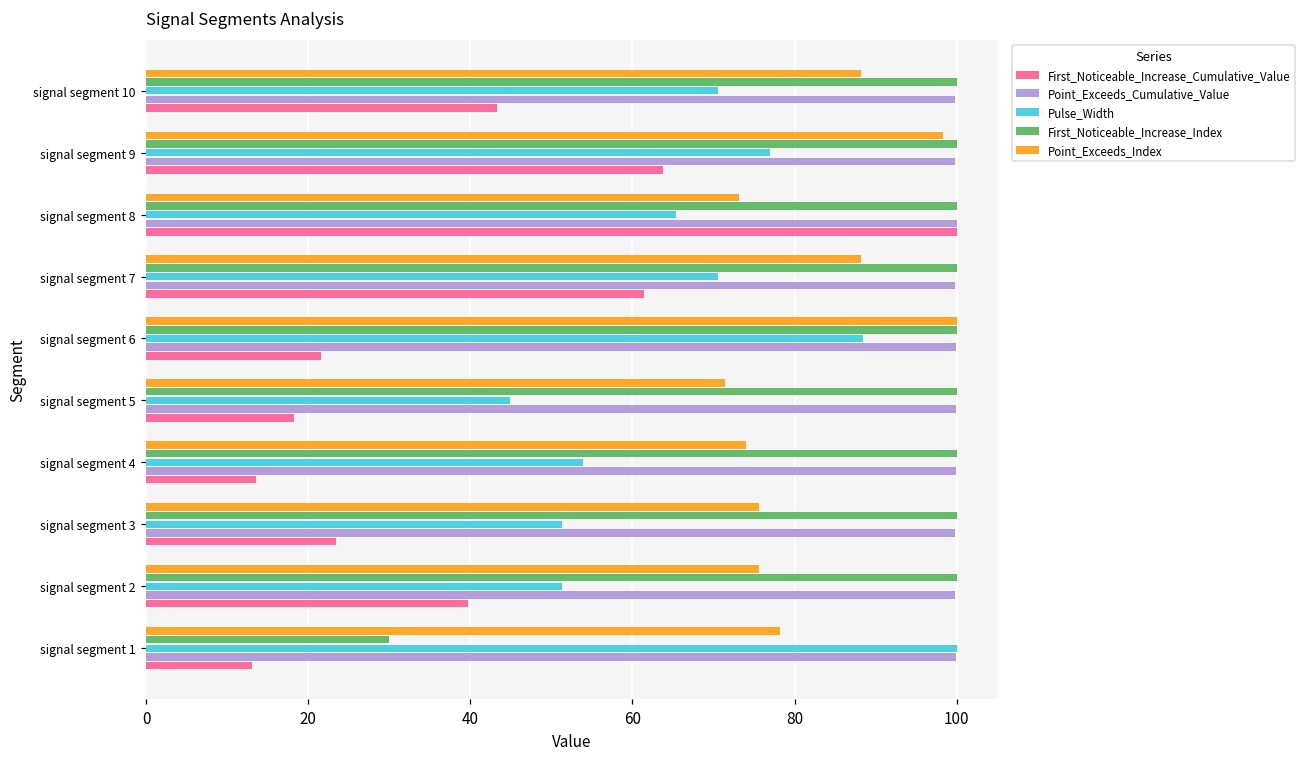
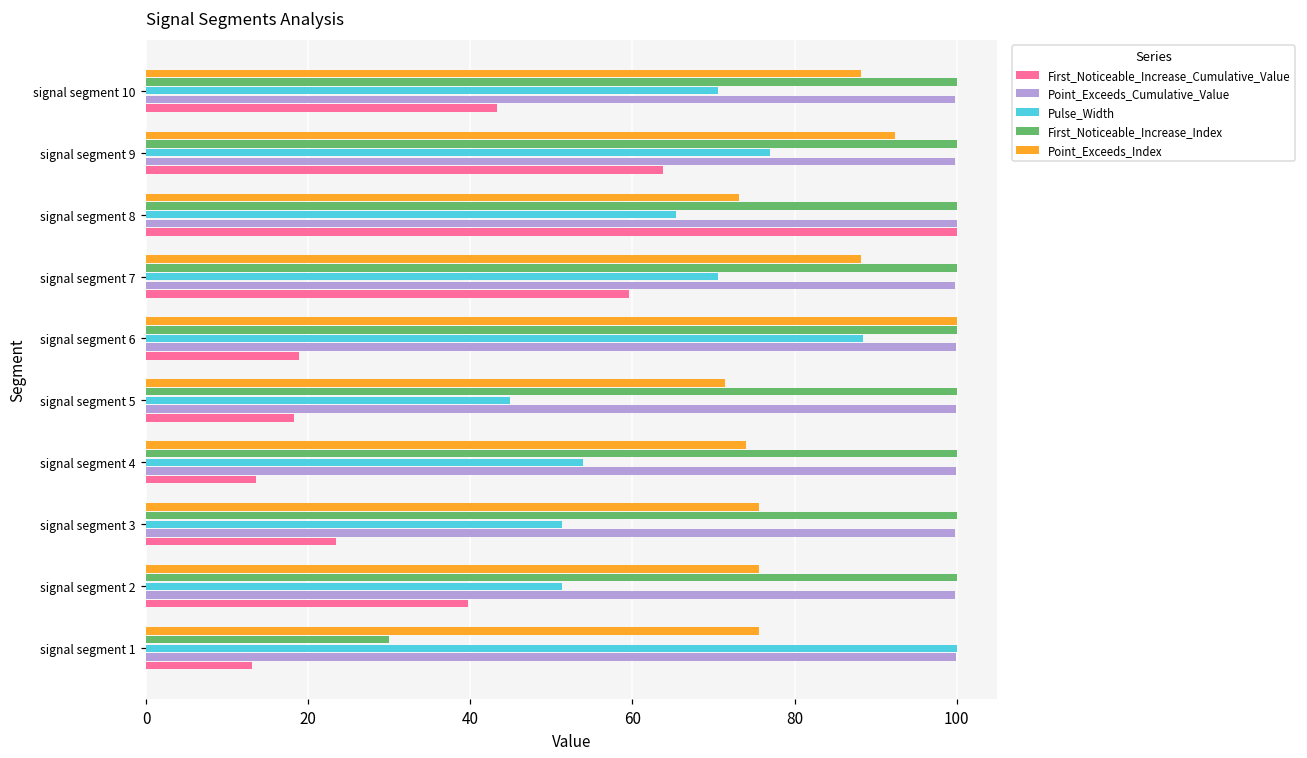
Point_Exceeds_Index, signal segment 9: 98 -> 92
First_Noticeable_Increase_Cumulative_Value, signal segment 7: 61 -> 60
First_Noticeable_Increase_Cumulative_Value, signal segment 6: 22 -> 19
Point_Exceeds_Index, signal segment 1: 78 -> 76
